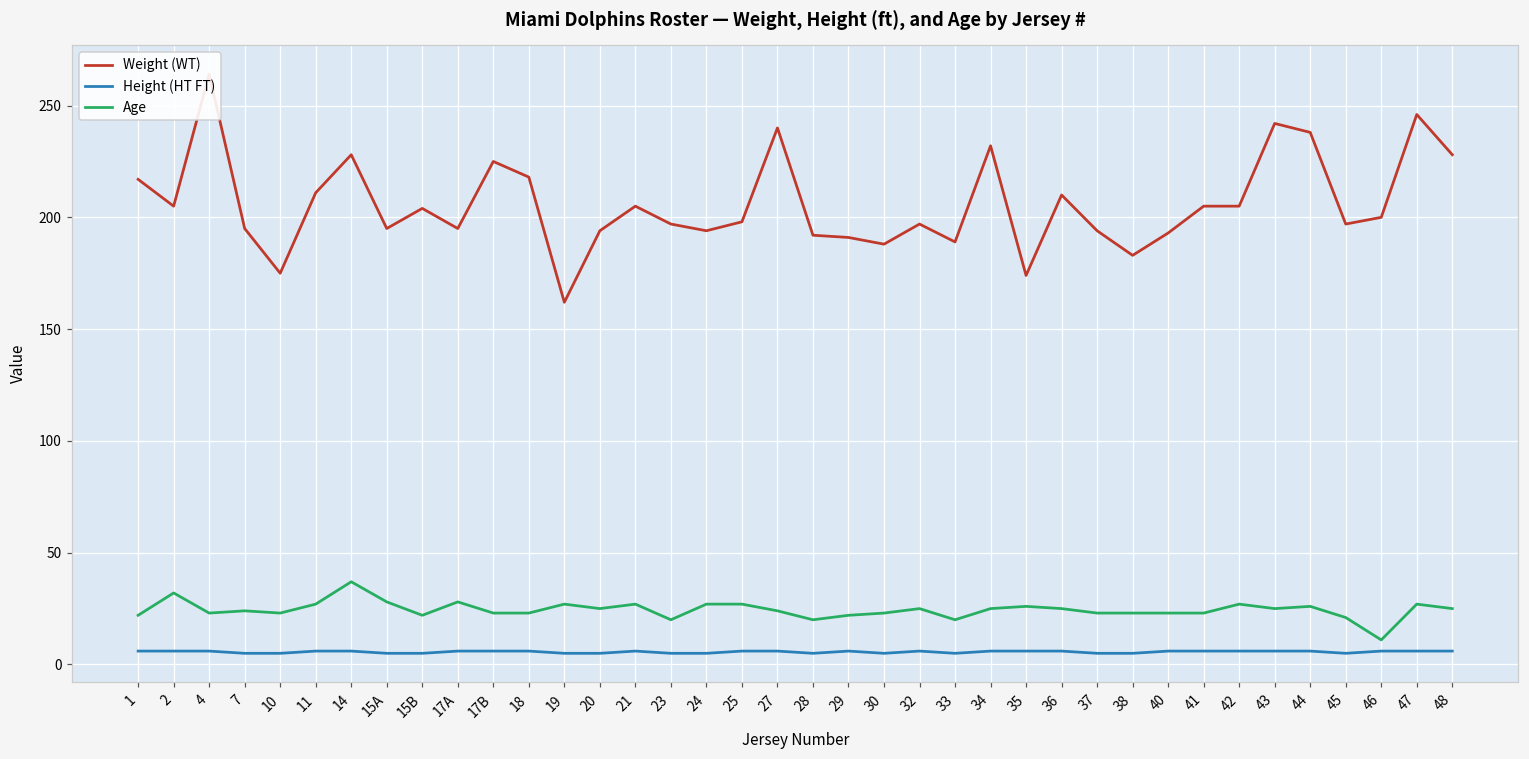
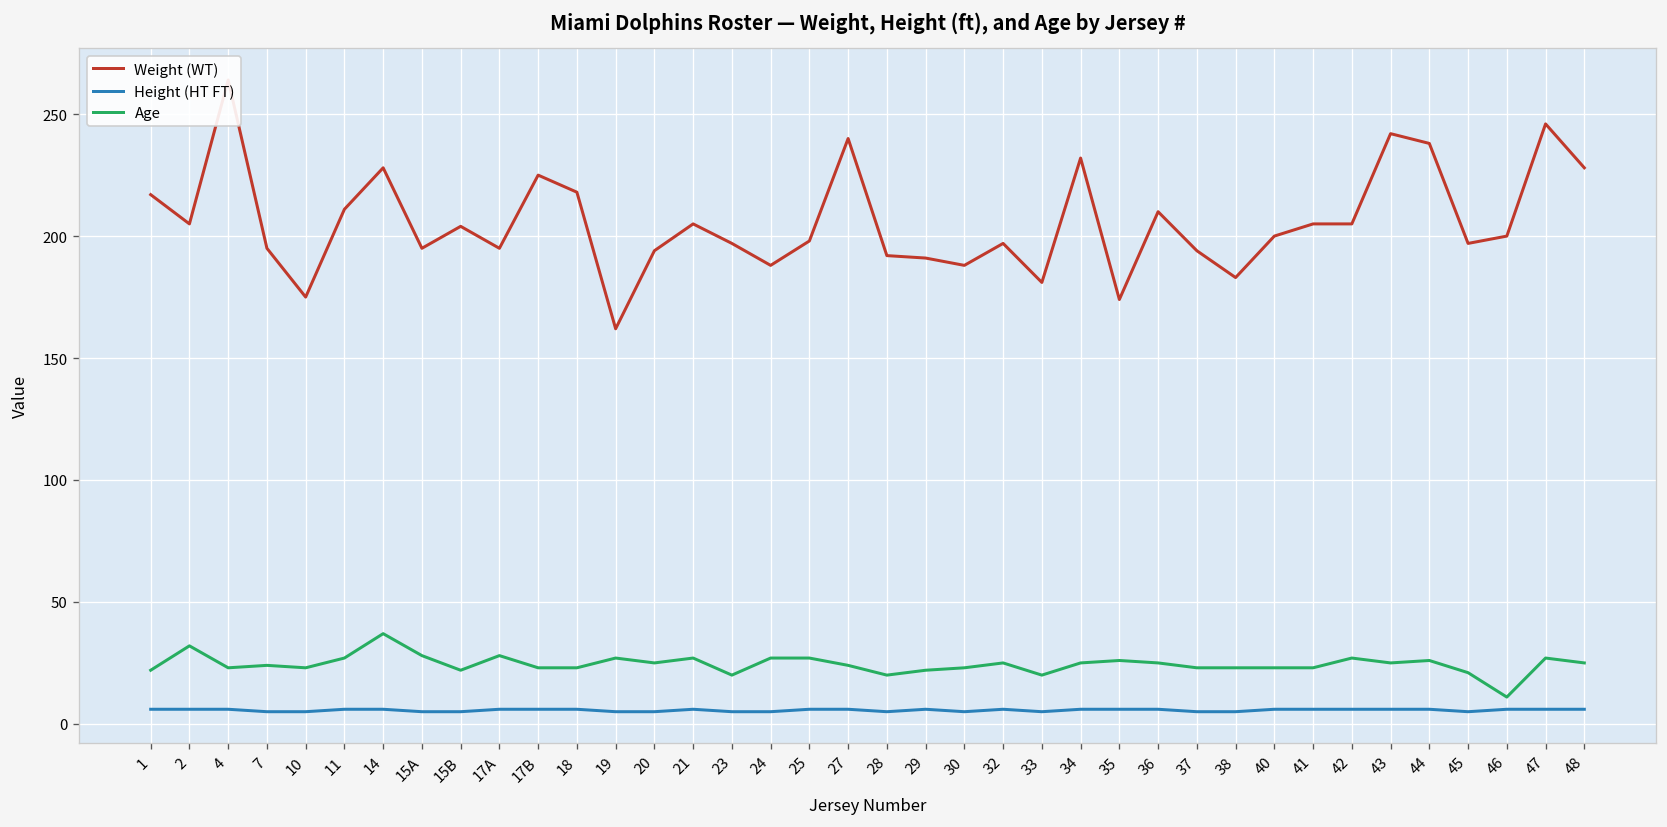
Weight (WT), 24: 194 -> 188
Weight (WT), 33: 189 -> 181
Weight (WT), 40: 193 -> 200
